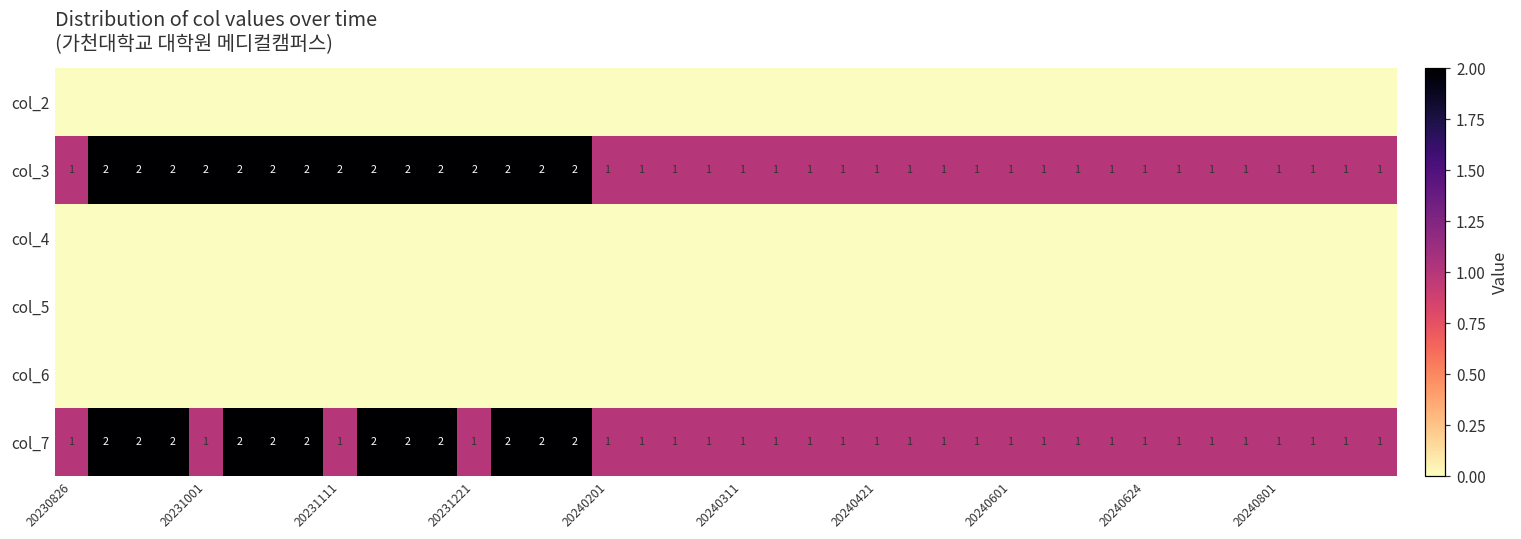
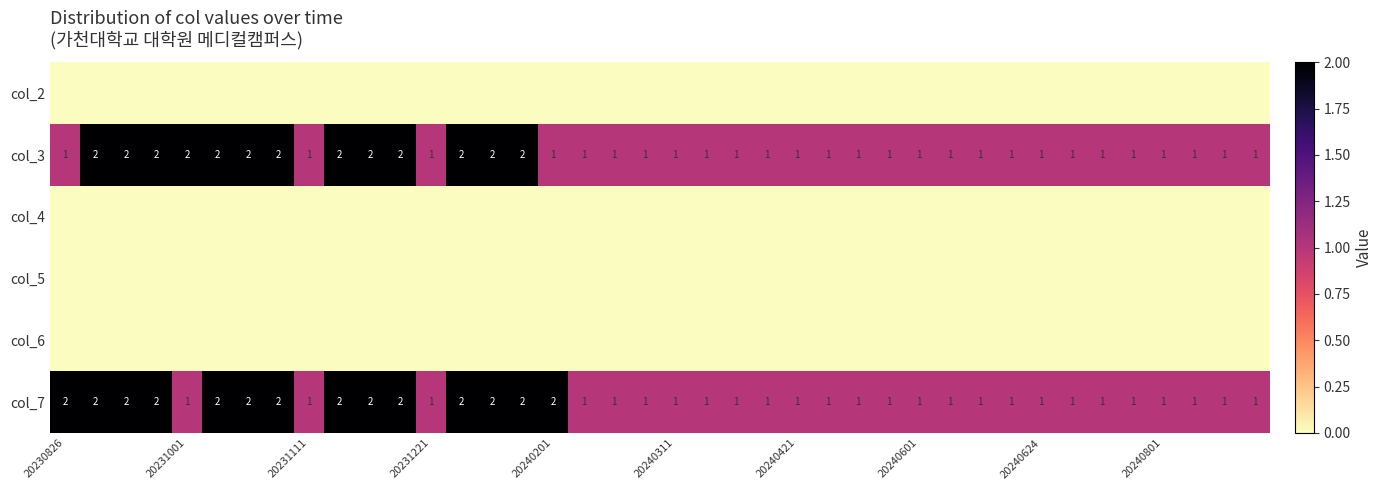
col_3, 20231111: 2 -> 1
col_3, 20231221: 2 -> 1
col_7, 20230826: 1 -> 2
col_7, 20240201: 1 -> 2
